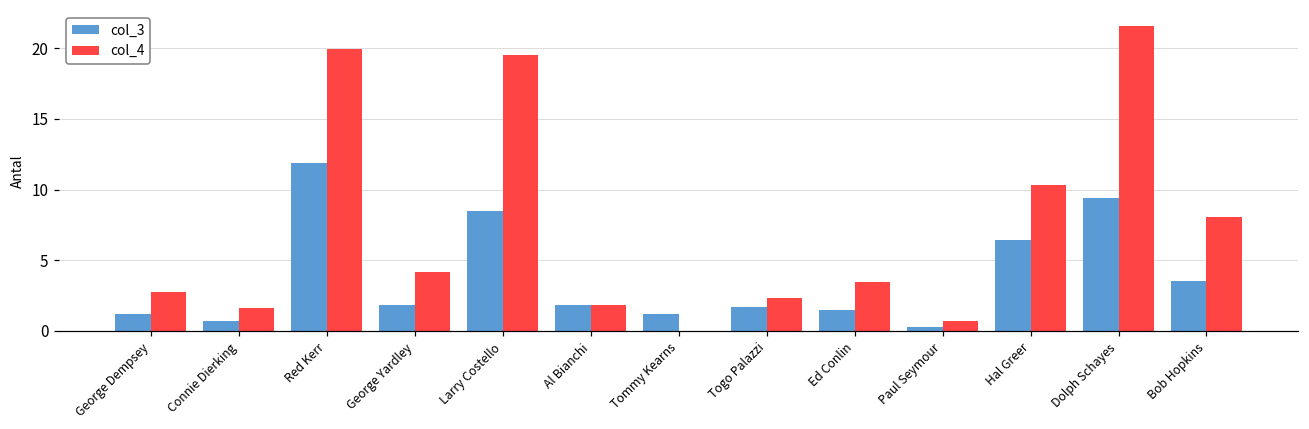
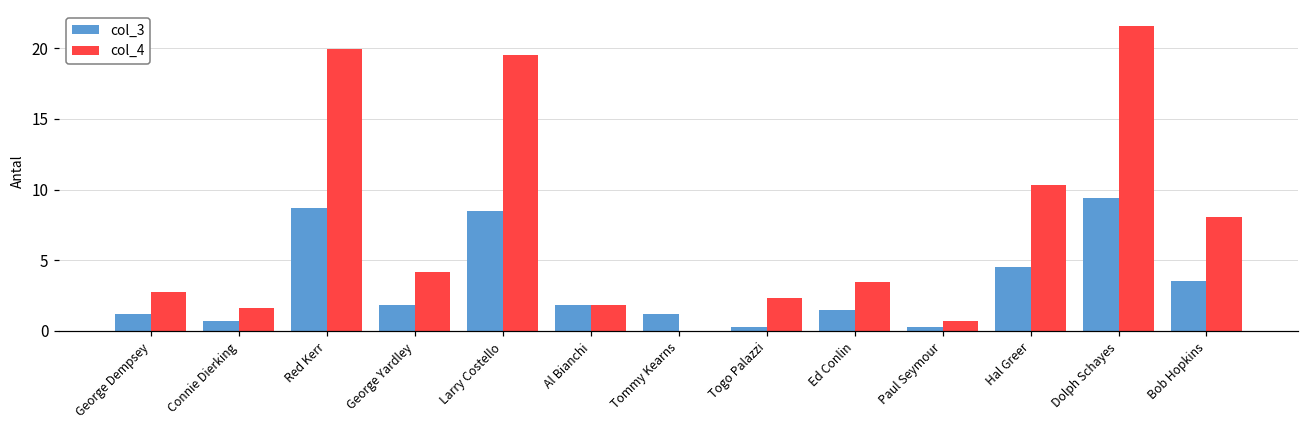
col_3, Red Kerr: 11.9 -> 8.7
col_3, Togo Palazzi: 1.7 -> 0.3
col_3, Hal Greer: 6.4 -> 4.5
